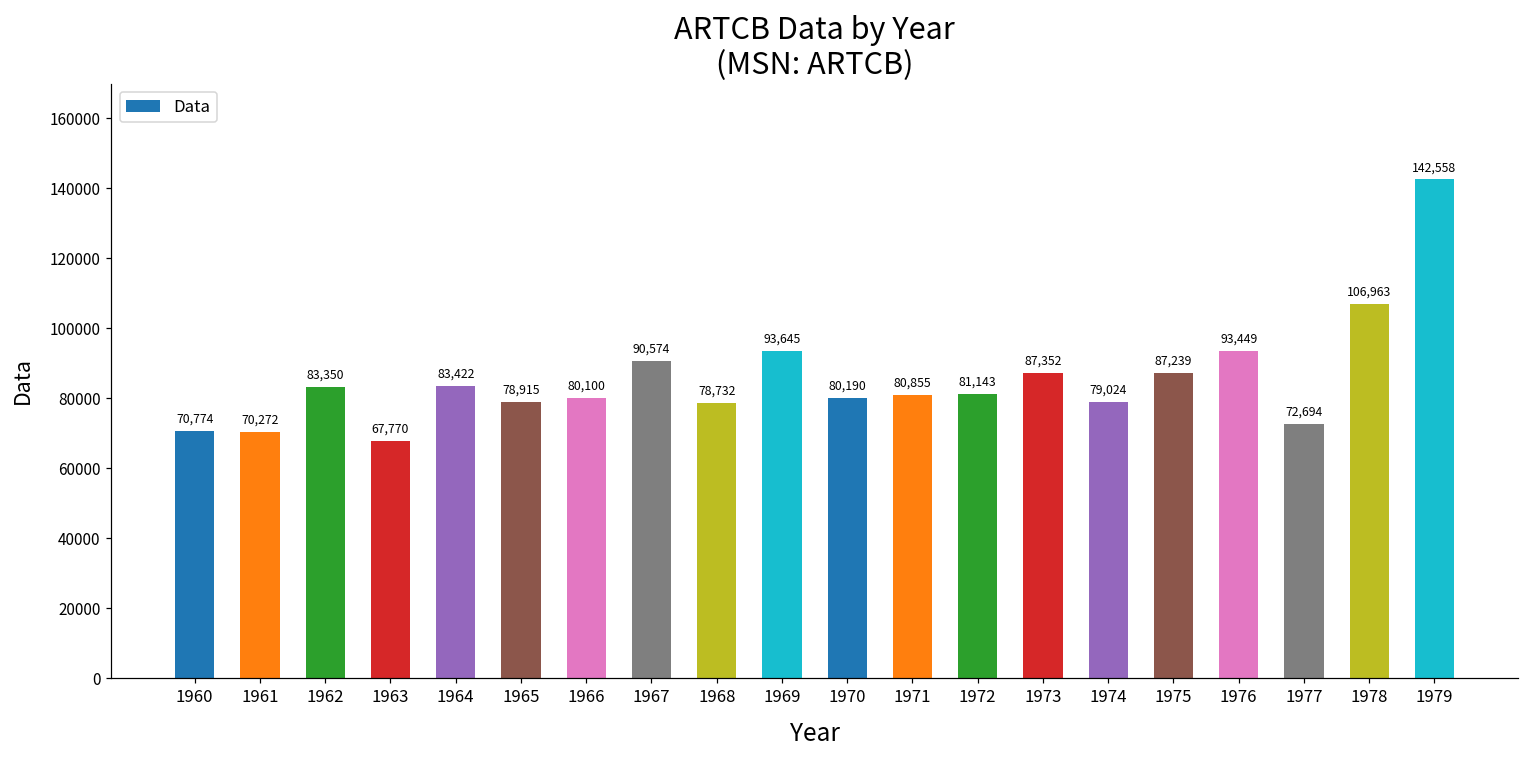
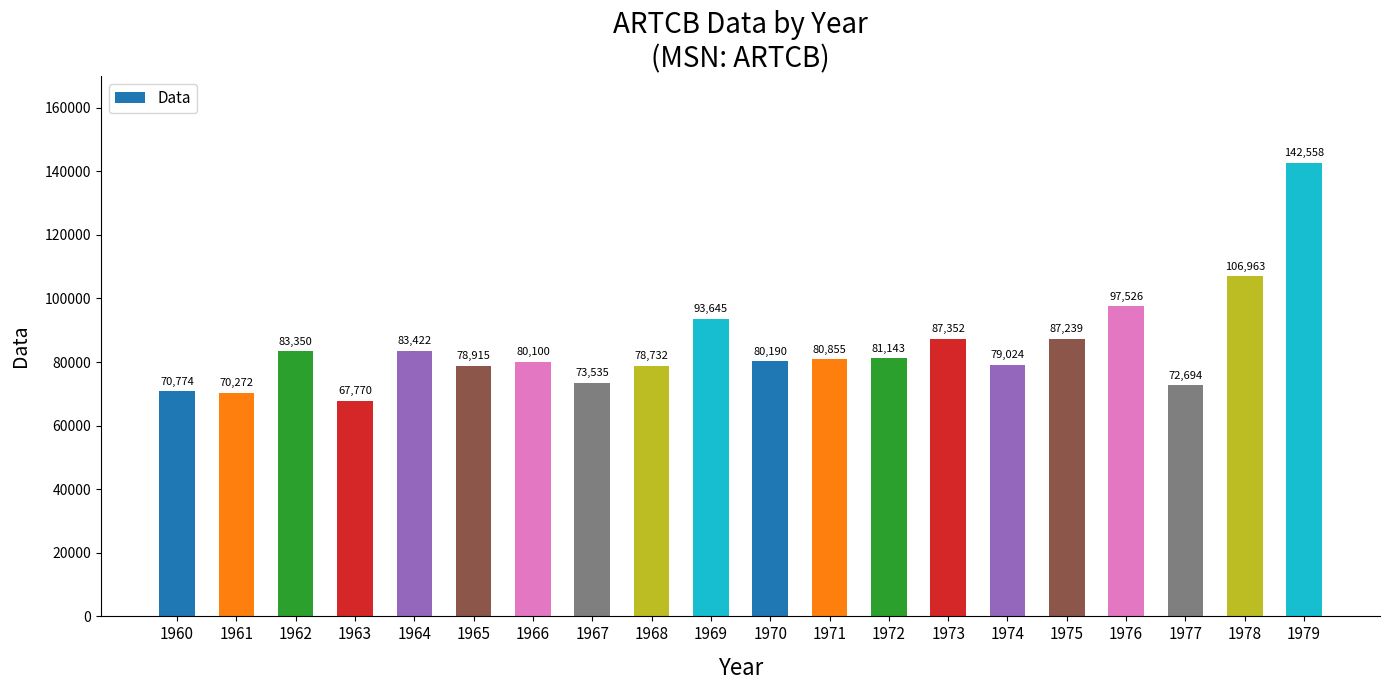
1967: 90,574 -> 73,535
1976: 93,449 -> 97,526
